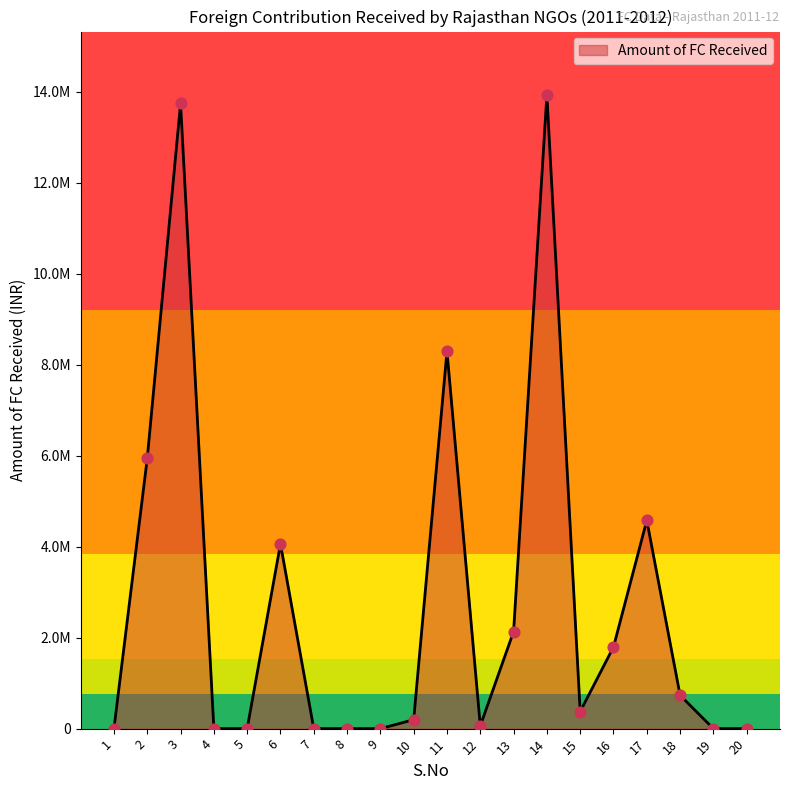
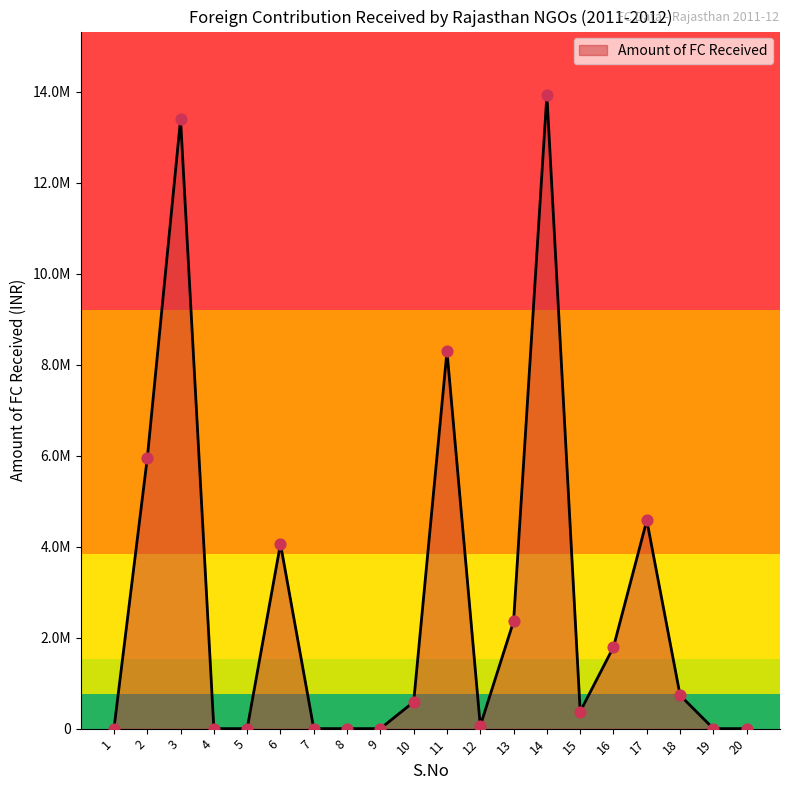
3: 13700000 -> 13400000
10: 200000 -> 600000
13: 2100000 -> 2400000
